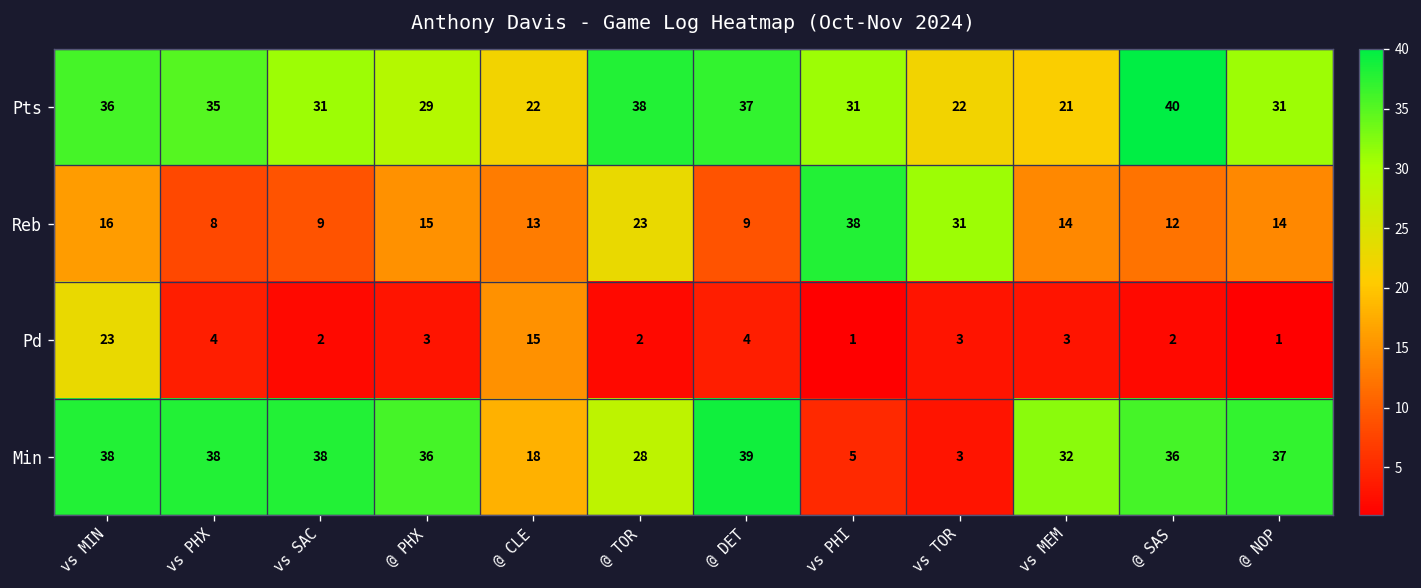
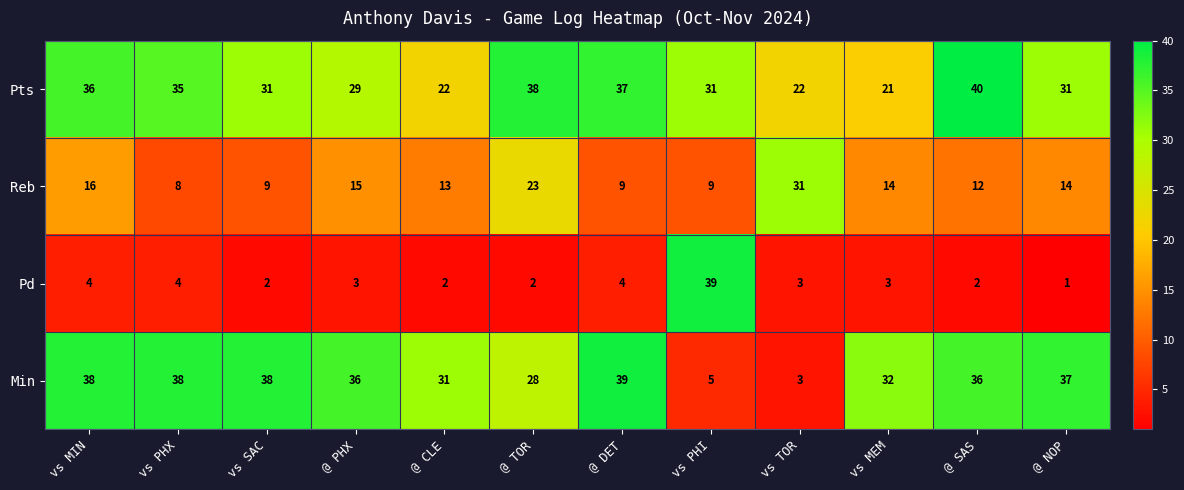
Reb, vs PHI: 38 -> 9
Pd, vs MIN: 23 -> 4
Pd, @ CLE: 15 -> 2
Pd, vs PHI: 1 -> 39
Min, @ CLE: 18 -> 31
